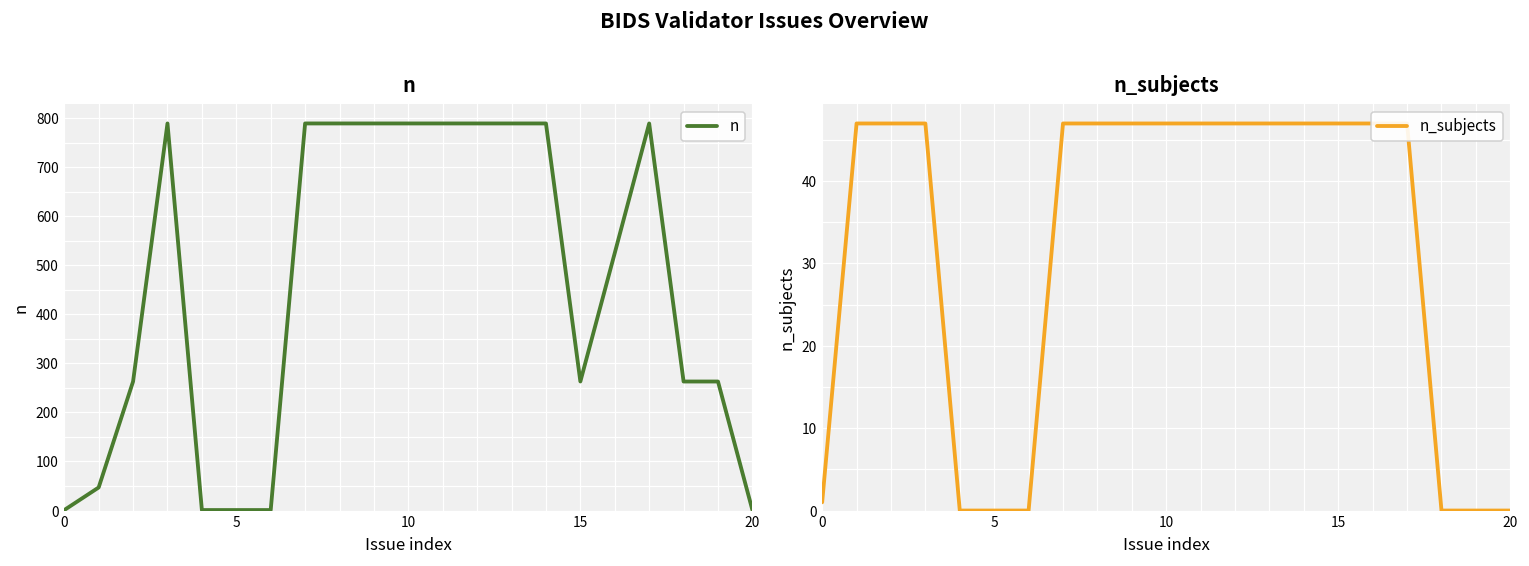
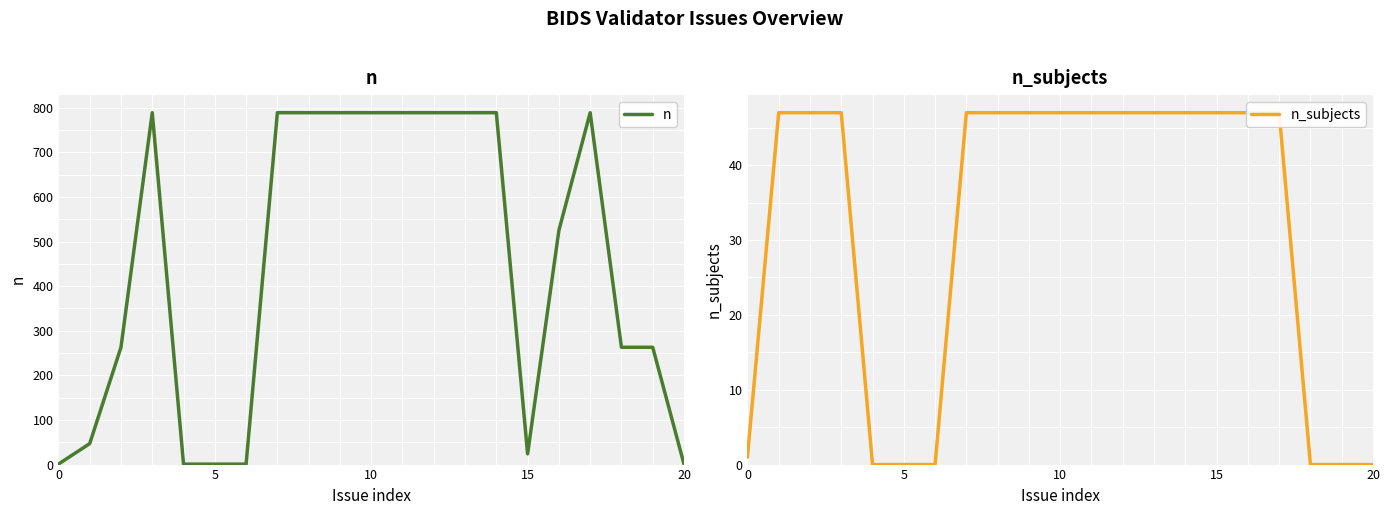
n, 15: 260 -> 20
